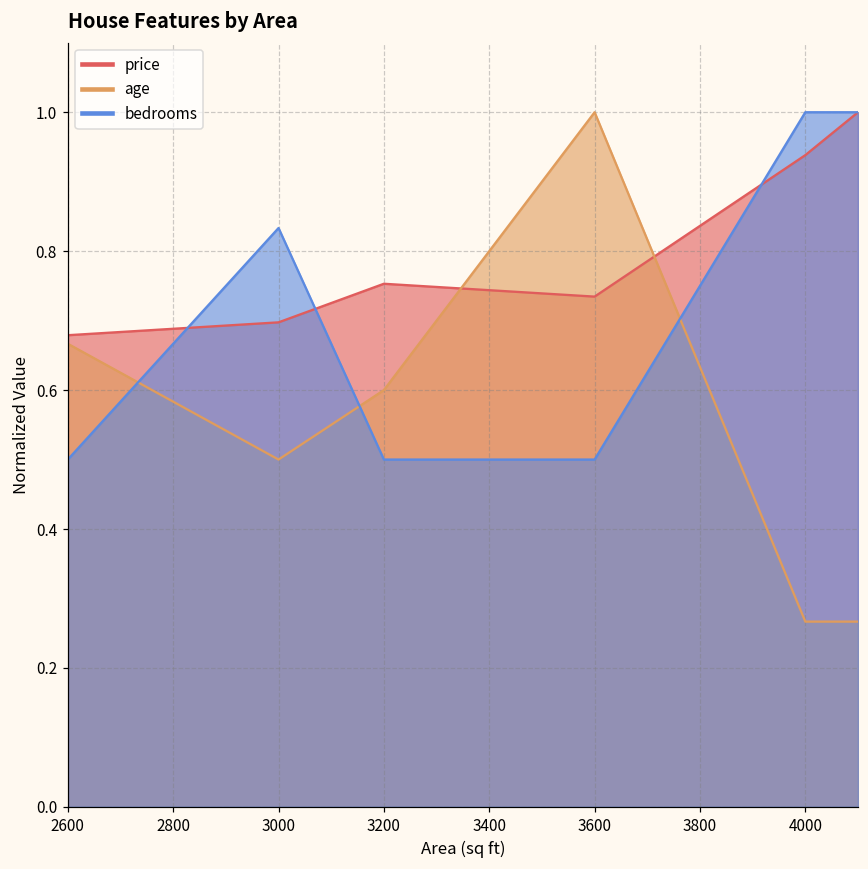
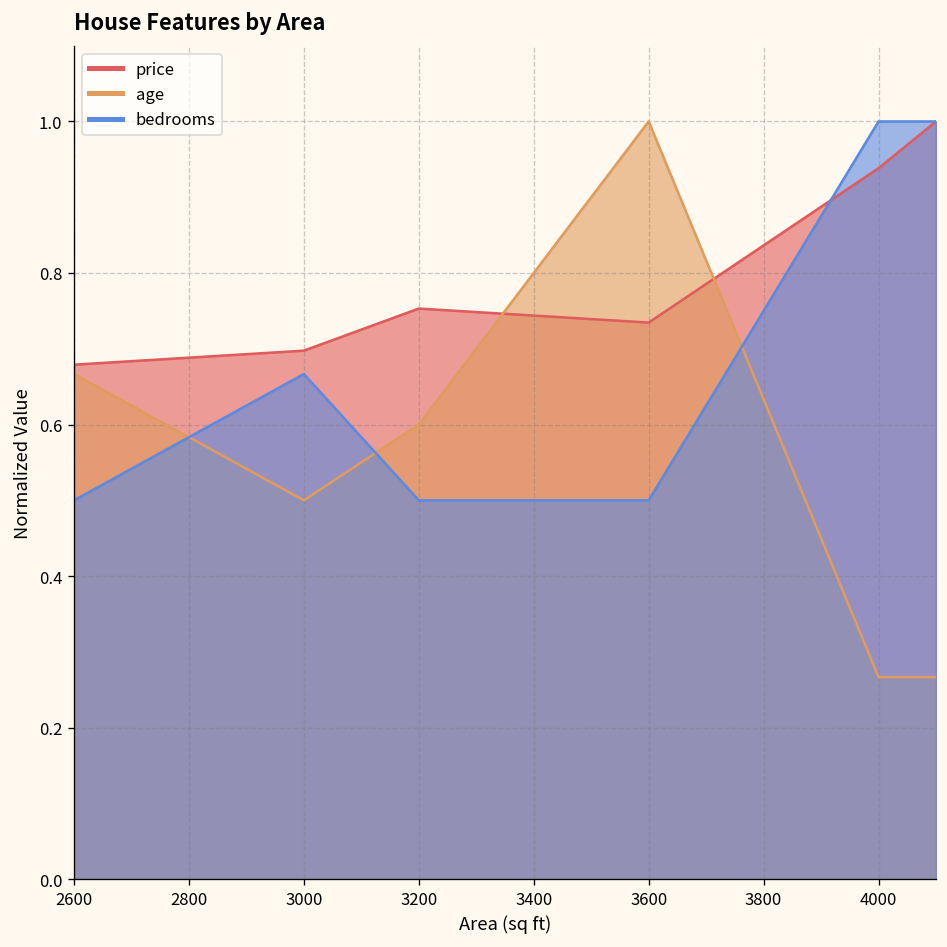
bedrooms, 3000: 0.83 -> 0.67
